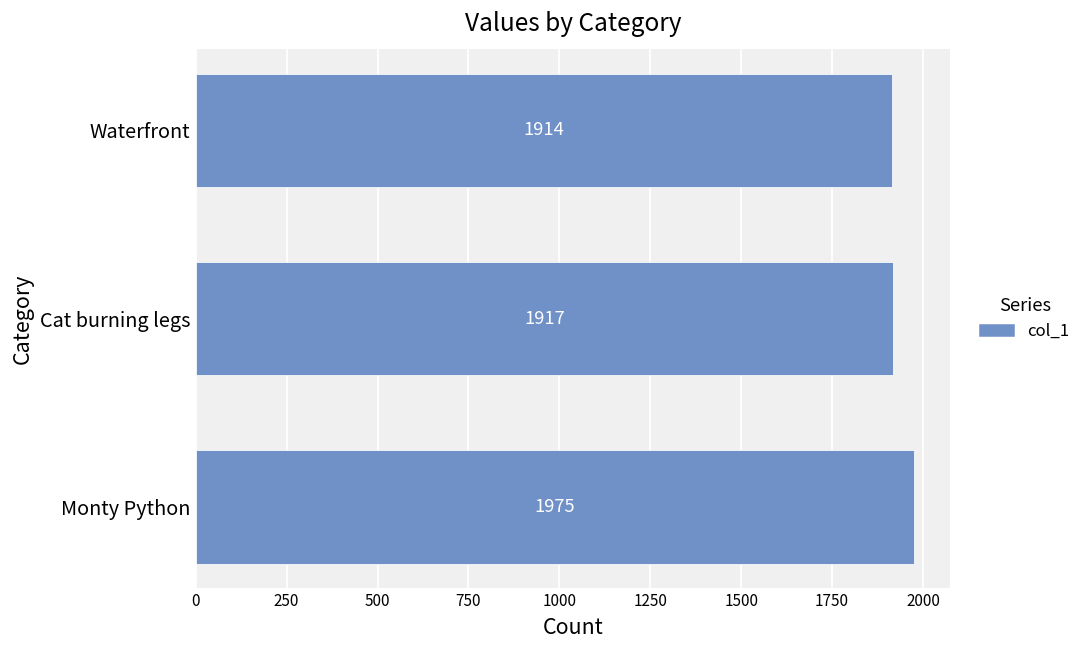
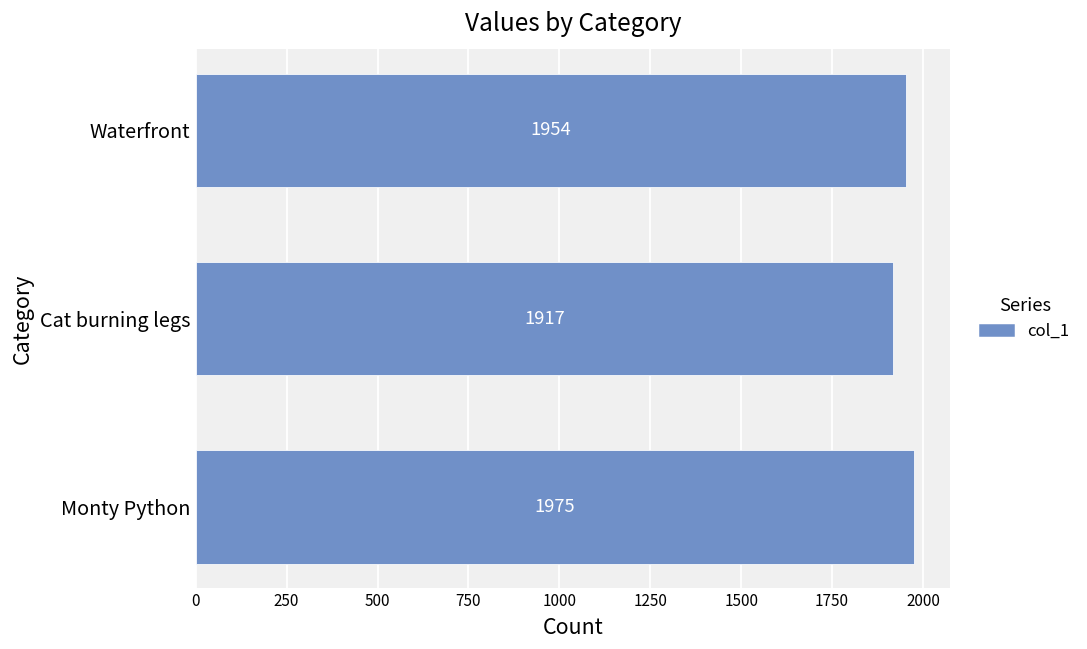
Waterfront: 1914 -> 1954
